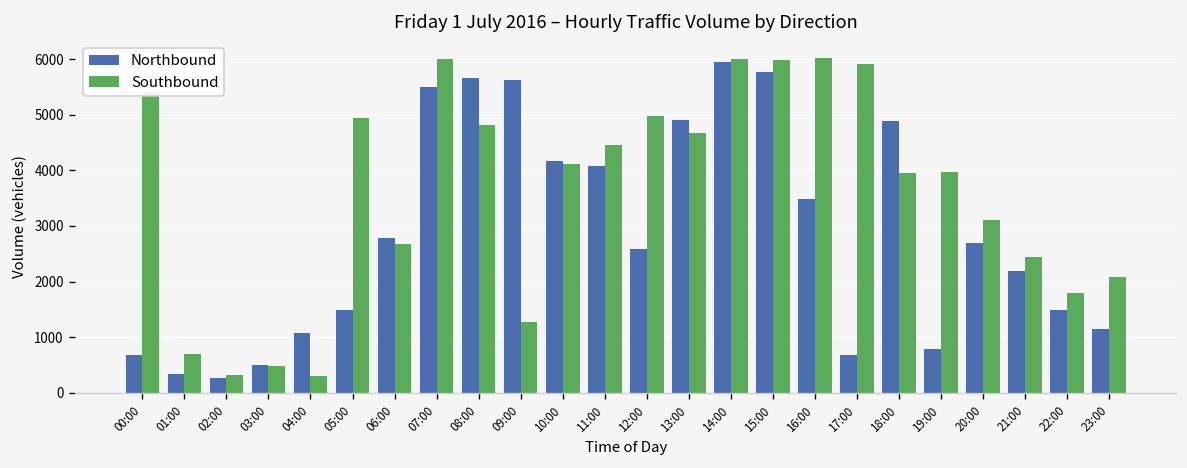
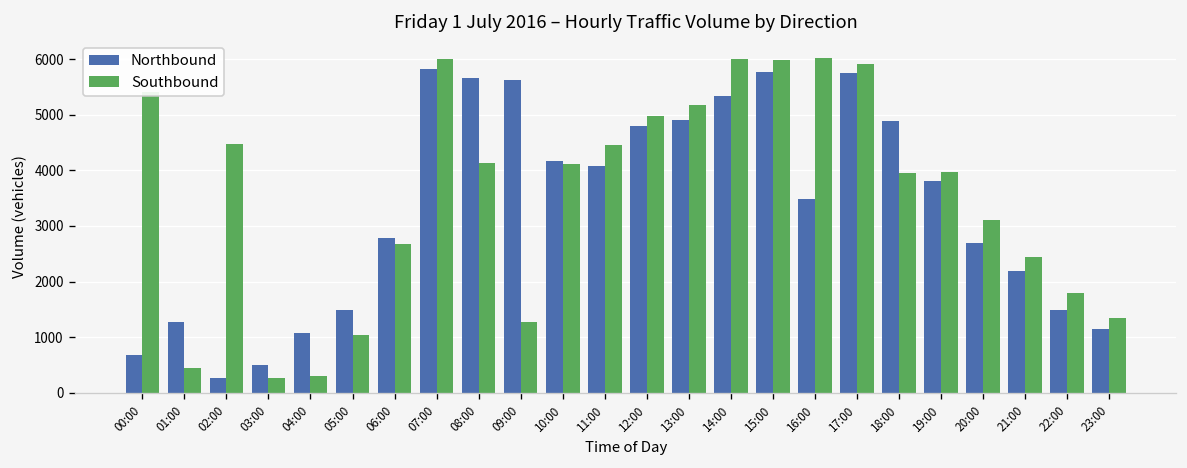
Northbound, 01:00: 300 -> 1300
Southbound, 01:00: 700 -> 500
Southbound, 02:00: 300 -> 4500
Southbound, 03:00: 500 -> 300
Southbound, 05:00: 4900 -> 1000
Northbound, 07:00: 5500 -> 5800
Southbound, 08:00: 4800 -> 4100
Northbound, 12:00: 2600 -> 4800
Southbound, 13:00: 4700 -> 5200
Northbound, 14:00: 5900 -> 5300
Northbound, 17:00: 700 -> 5800
Northbound, 19:00: 800 -> 3800
Southbound, 23:00: 2100 -> 1300
